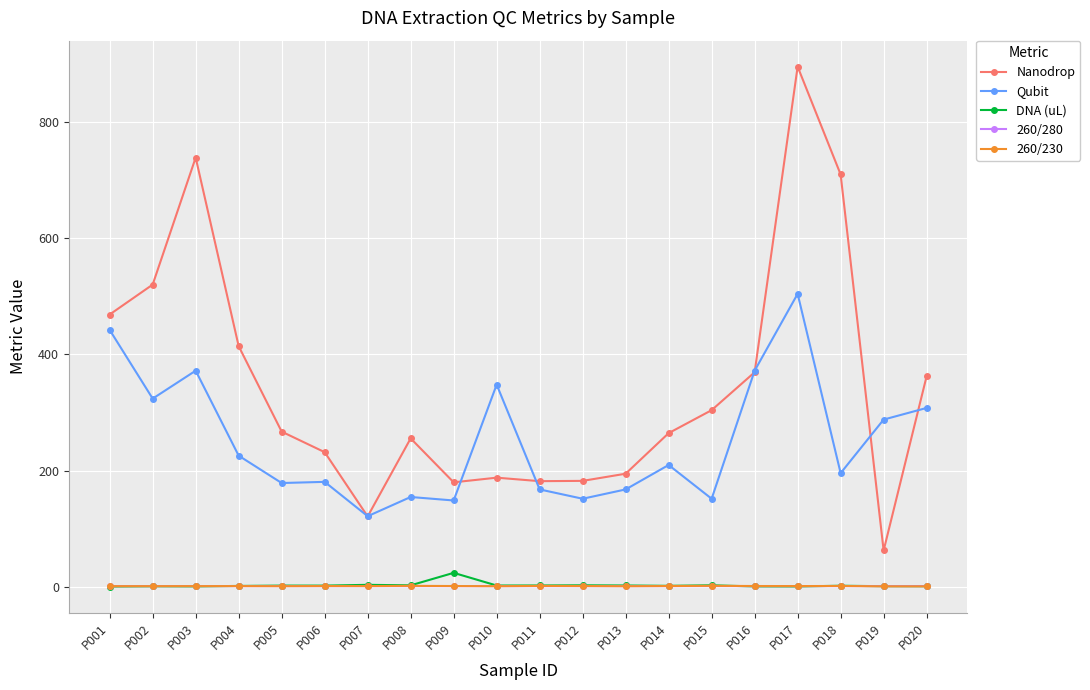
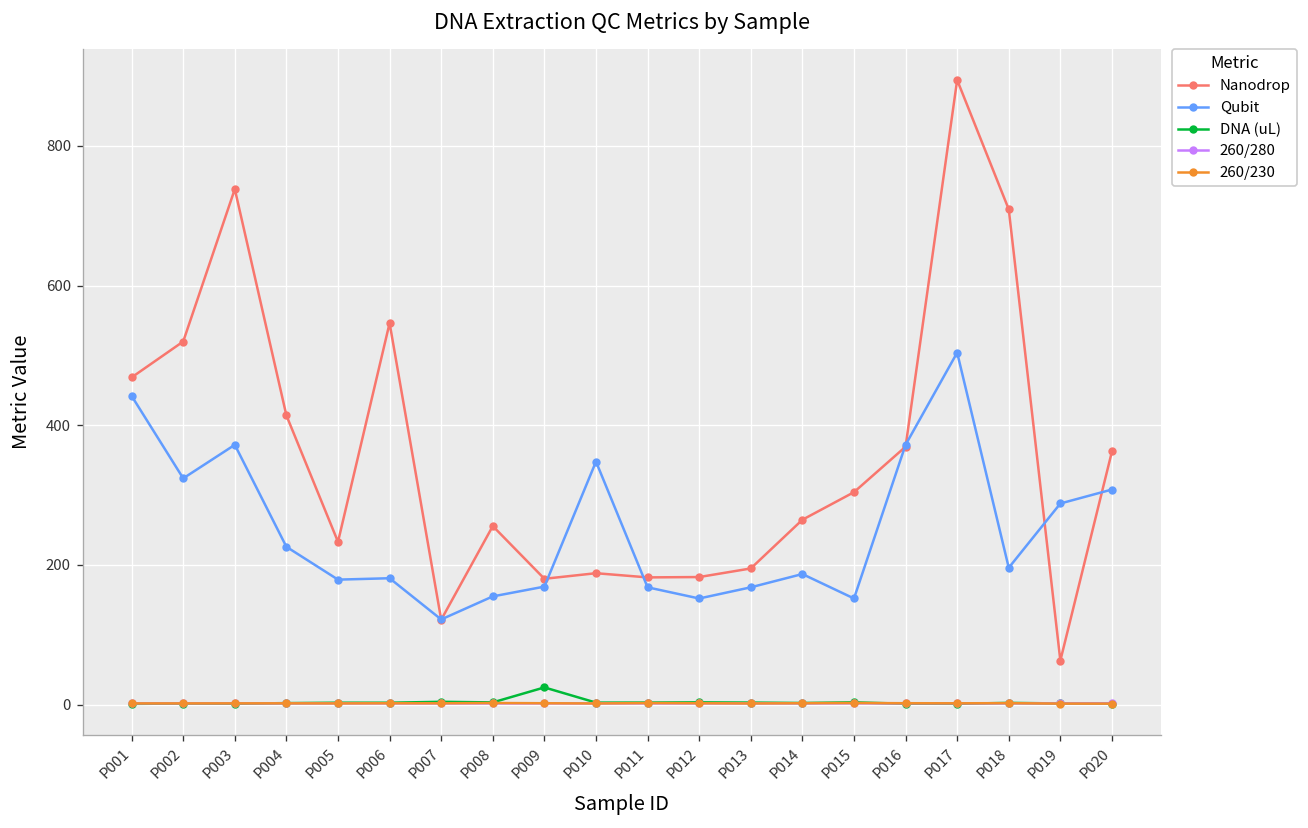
Nanodrop, P005: 270 -> 230
Nanodrop, P006: 230 -> 550
Qubit, P009: 150 -> 170
Qubit, P014: 210 -> 190
